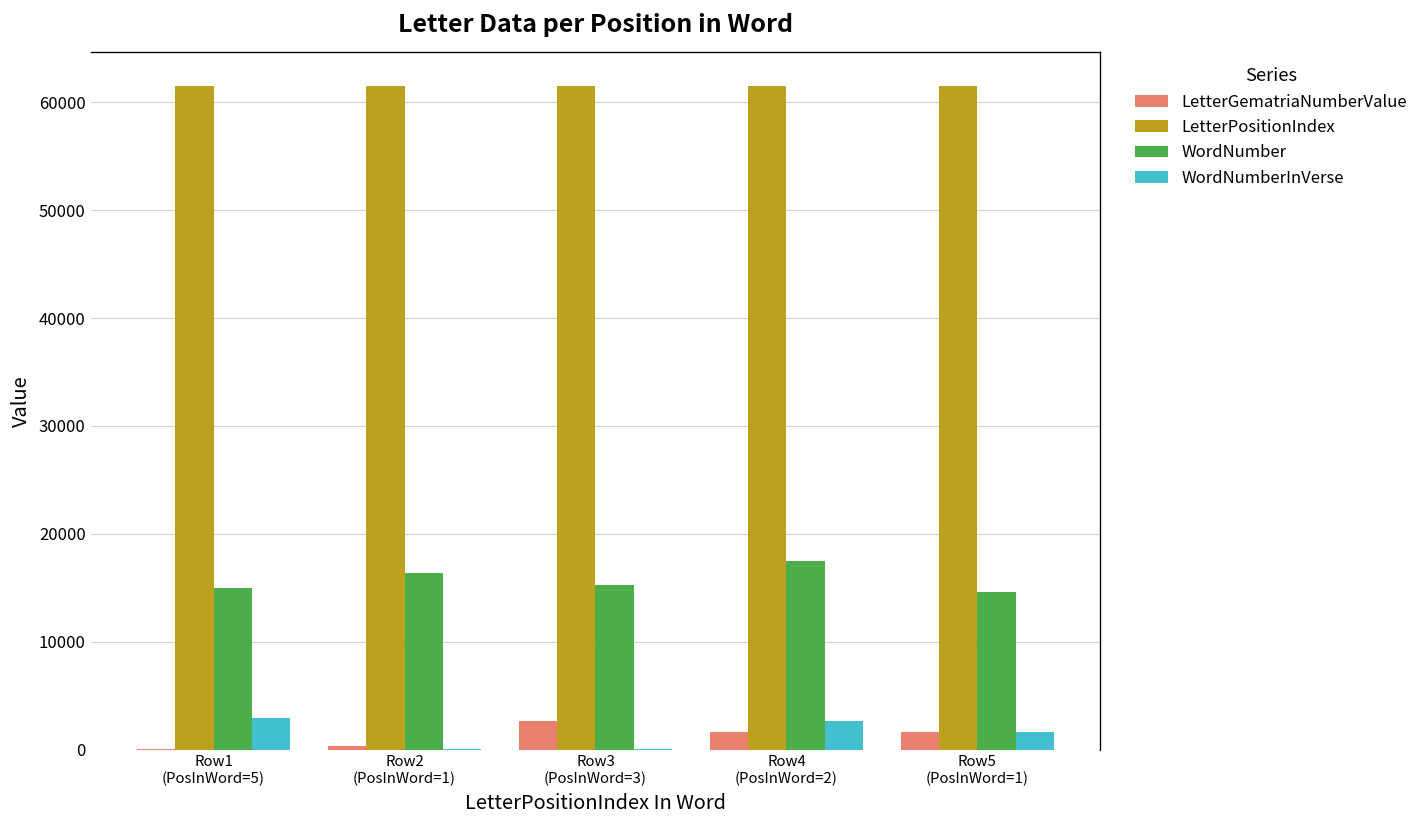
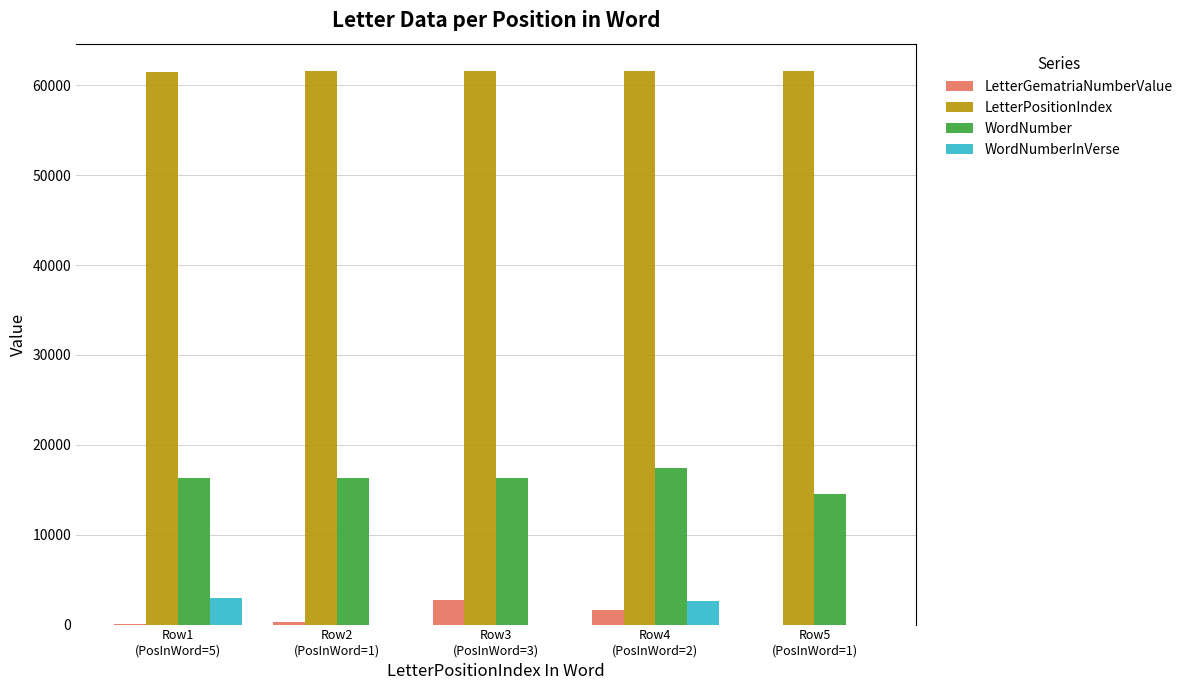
WordNumber, Row1 (PosInWord=5): 15000 -> 16000
WordNumber, Row3 (PosInWord=3): 15000 -> 16000
LetterGematriaNumberValue, Row5 (PosInWord=1): 2000 -> 0
WordNumberInVerse, Row5 (PosInWord=1): 2000 -> 0
